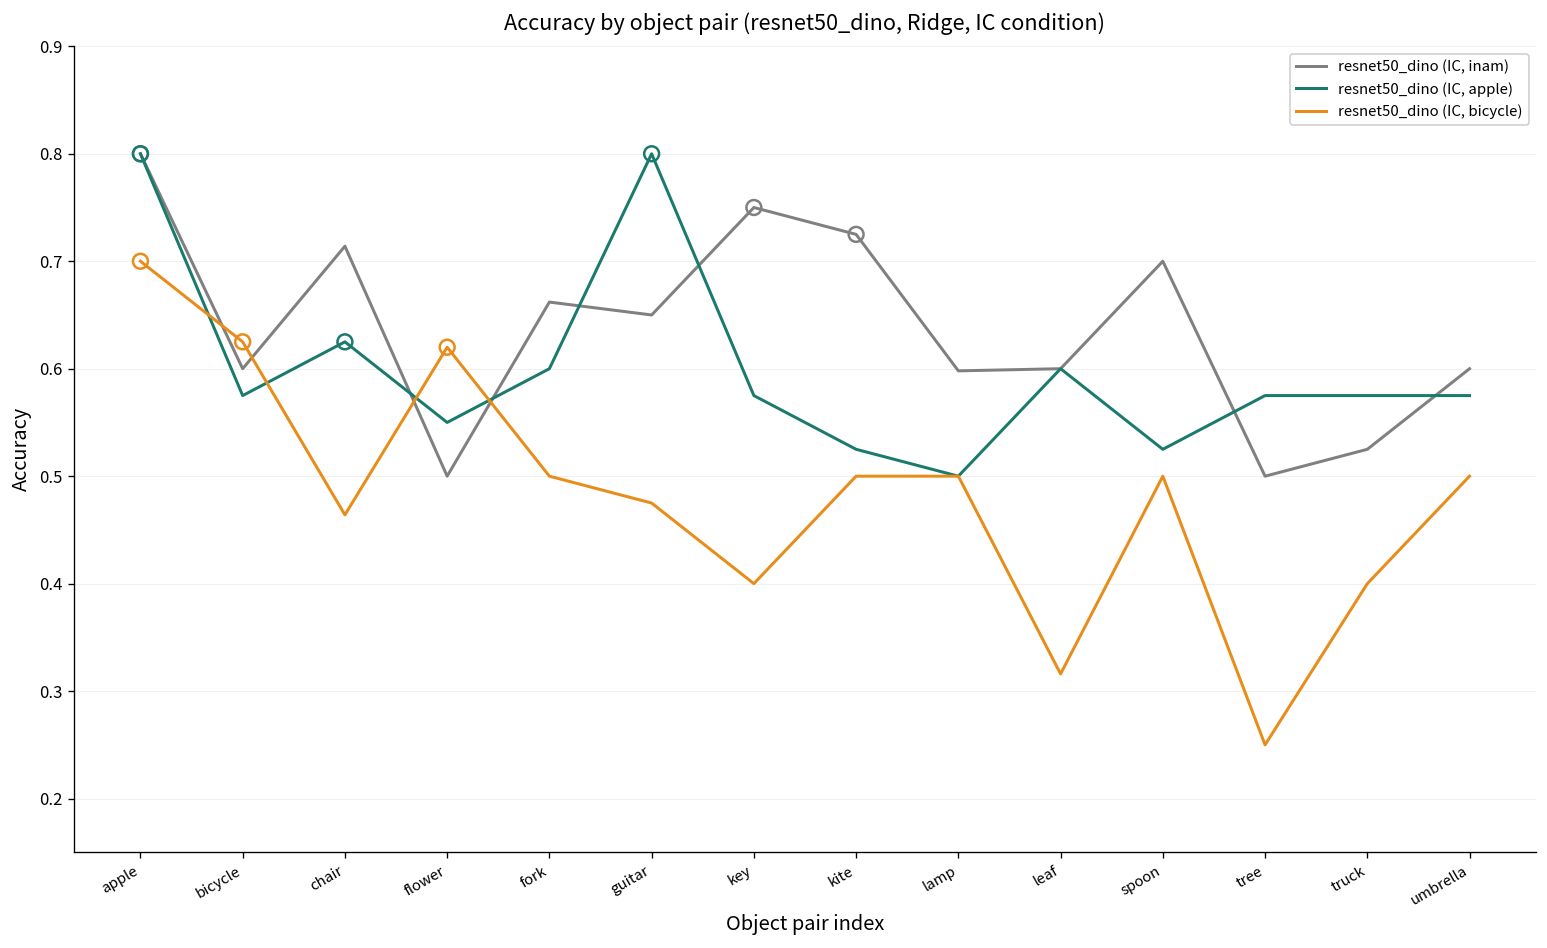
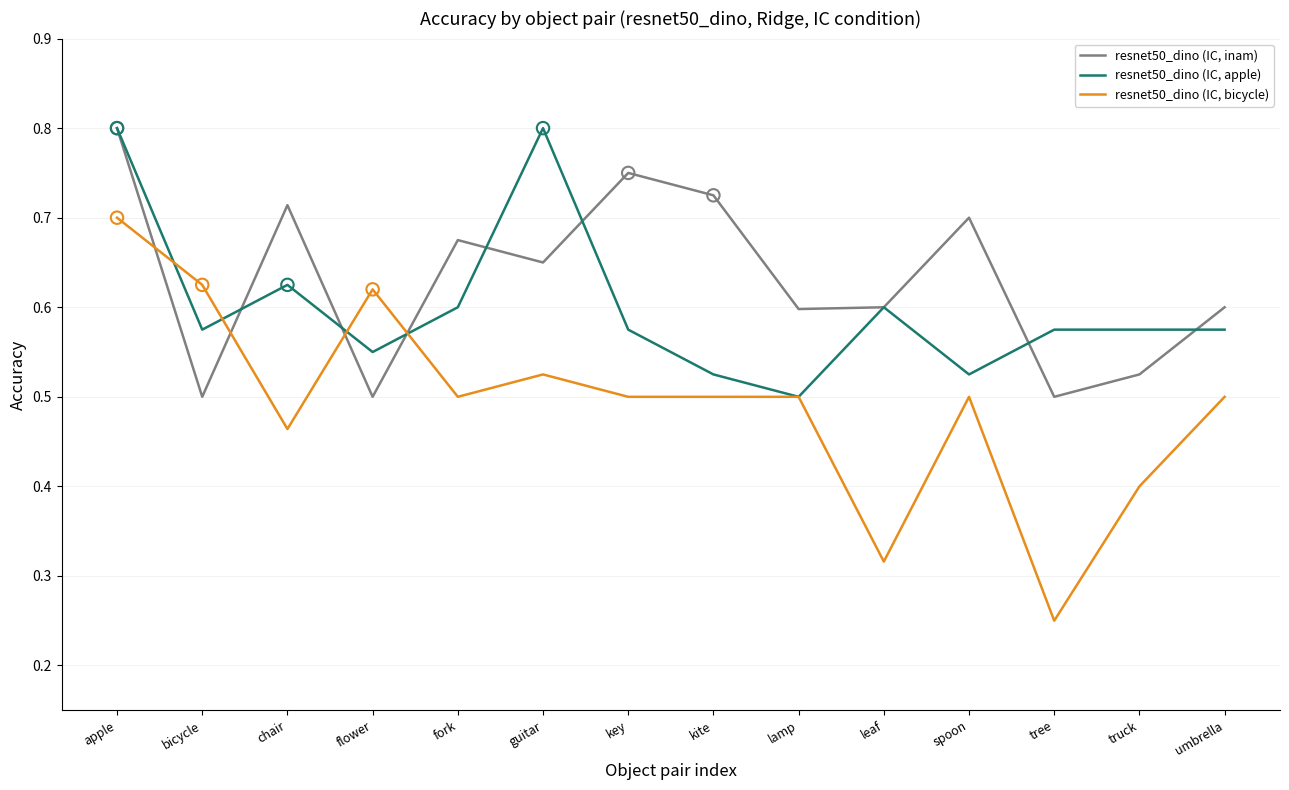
resnet50_dino (IC, inam), bicycle: 0.6 -> 0.5
resnet50_dino (IC, inam), fork: 0.66 -> 0.68
resnet50_dino (IC, bicycle), guitar: 0.48 -> 0.53
resnet50_dino (IC, bicycle), key: 0.4 -> 0.5
